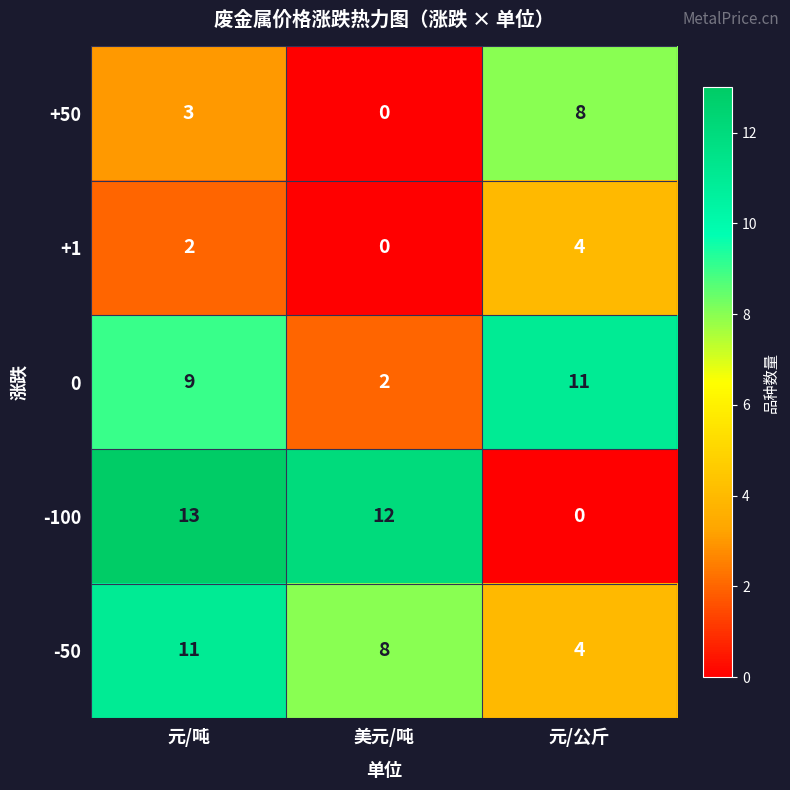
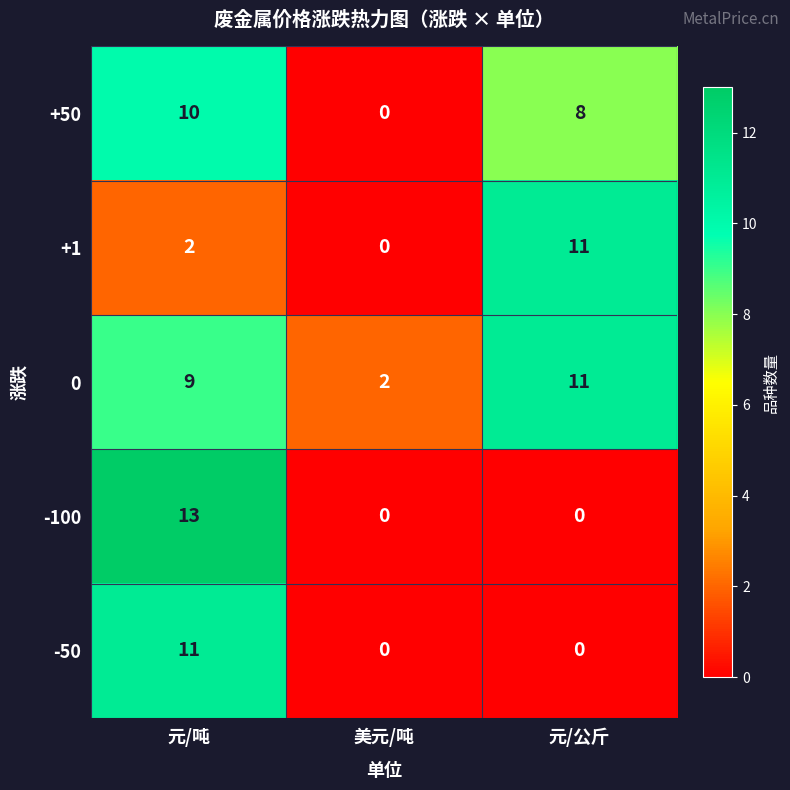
+50, 元/吨: 3 -> 10
+1, 元/公斤: 4 -> 11
-100, 美元/吨: 12 -> 0
-50, 美元/吨: 8 -> 0
-50, 元/公斤: 4 -> 0
